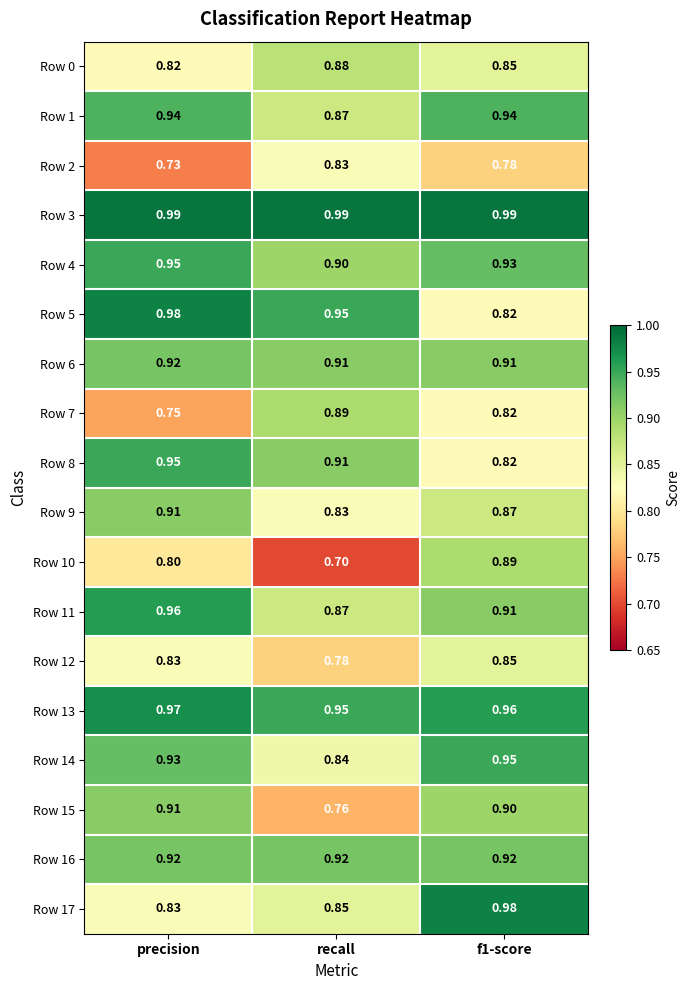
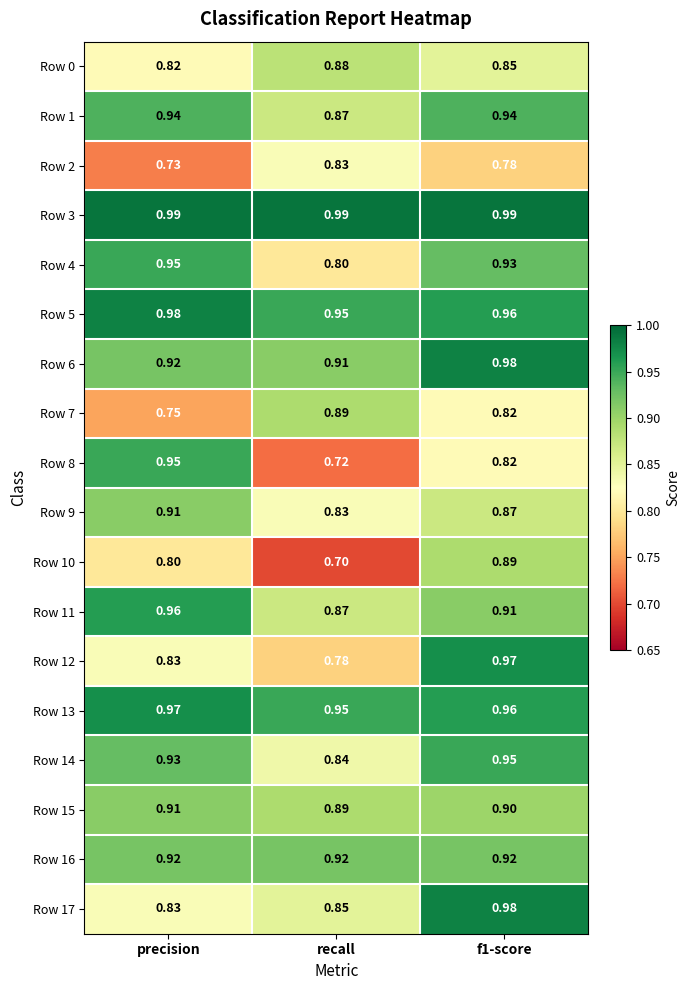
Row 4, recall: 0.90 -> 0.80
Row 5, f1-score: 0.82 -> 0.96
Row 6, f1-score: 0.91 -> 0.98
Row 8, recall: 0.91 -> 0.72
Row 12, f1-score: 0.85 -> 0.97
Row 15, recall: 0.76 -> 0.89
